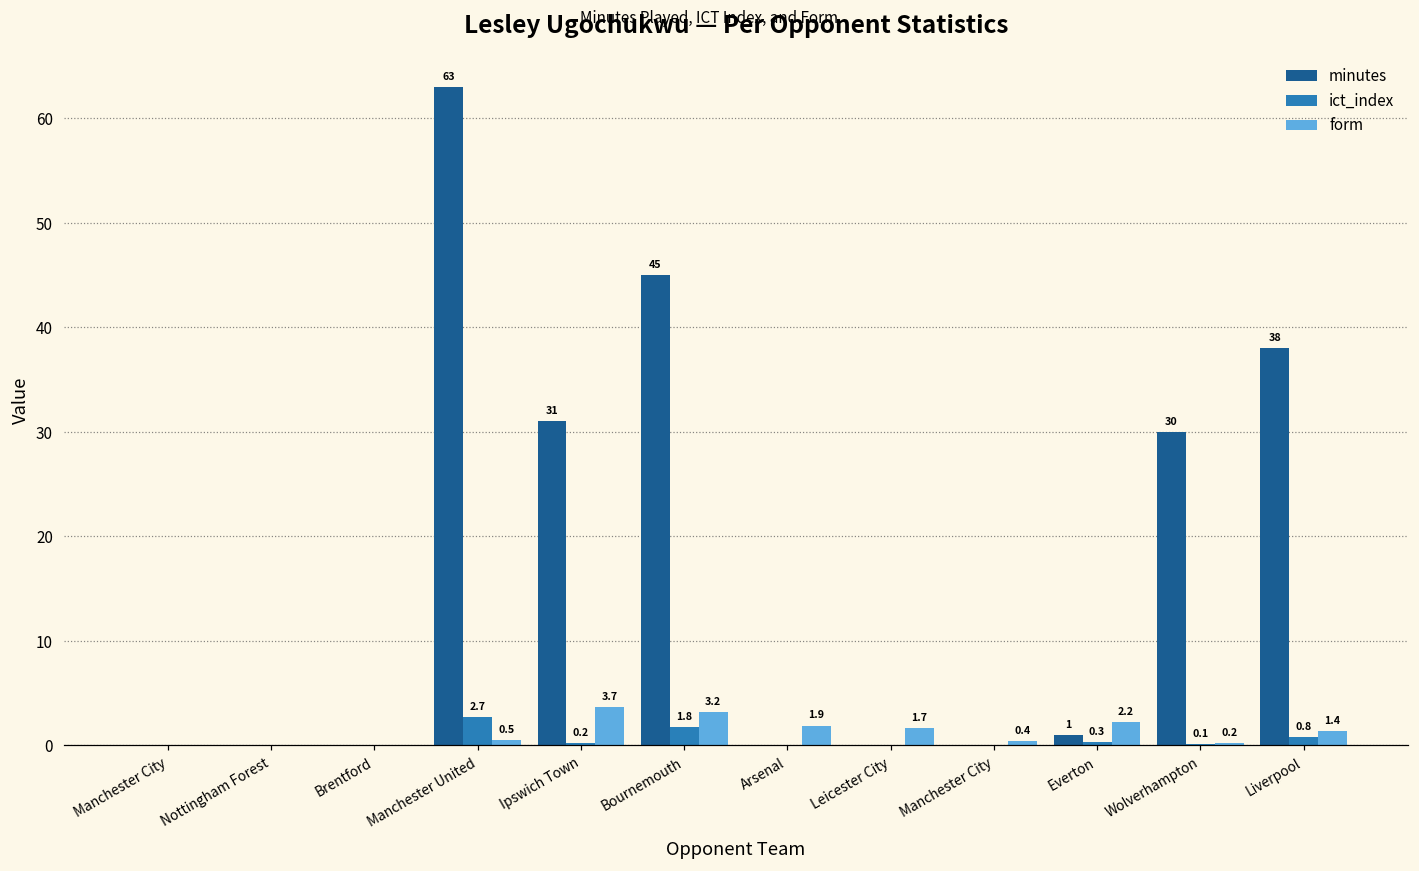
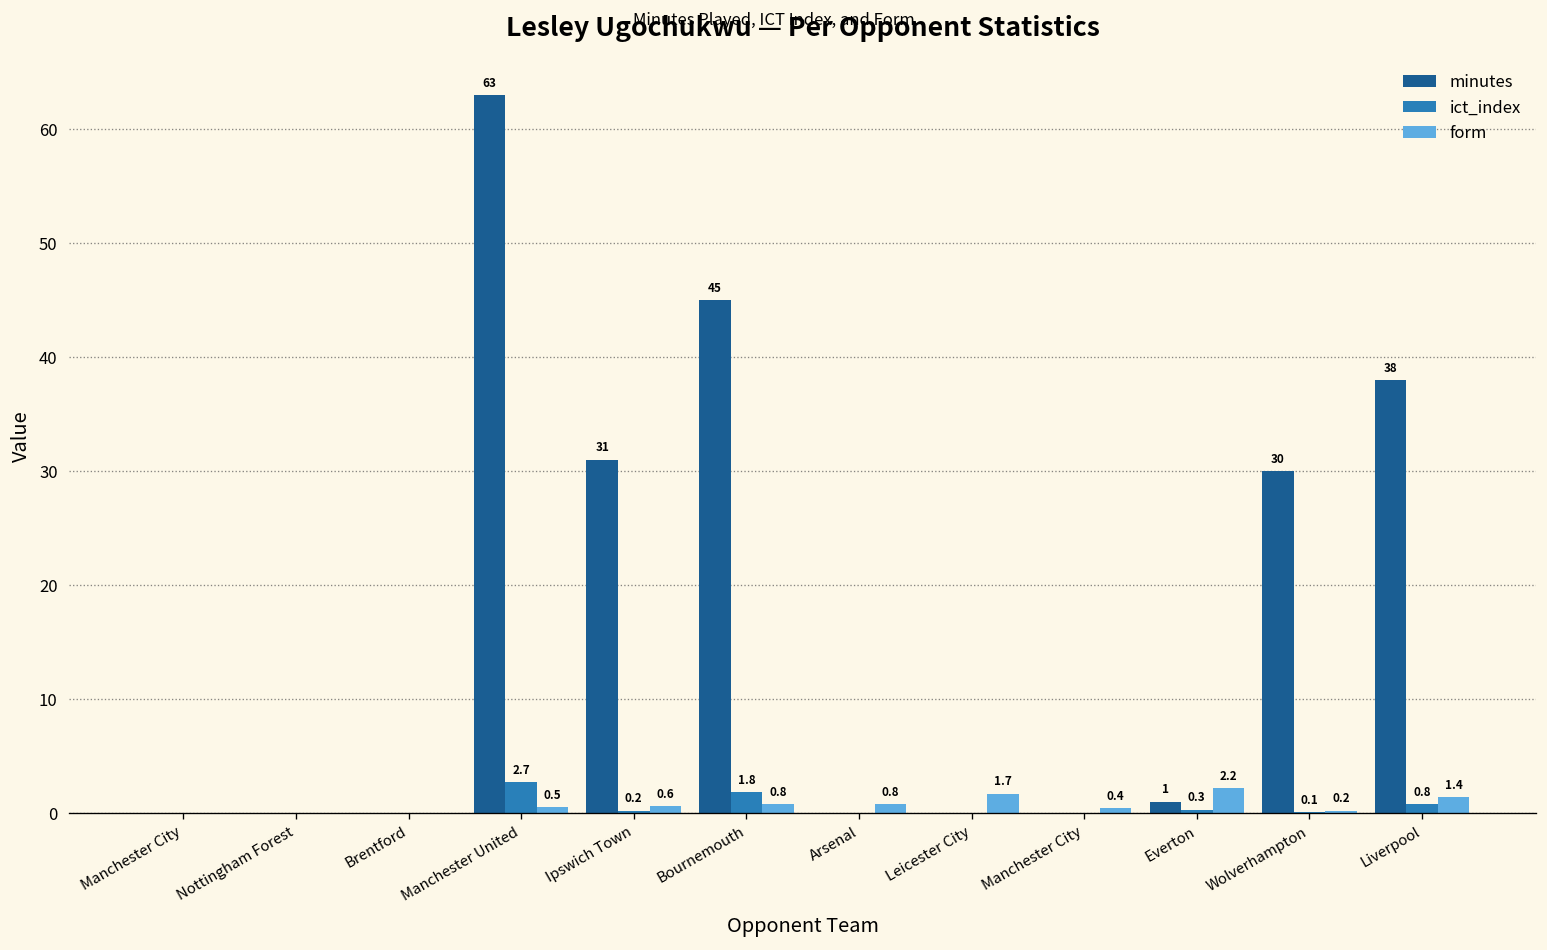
form, Ipswich Town: 3.7 -> 0.6
form, Bournemouth: 3.2 -> 0.8
form, Arsenal: 1.9 -> 0.8
